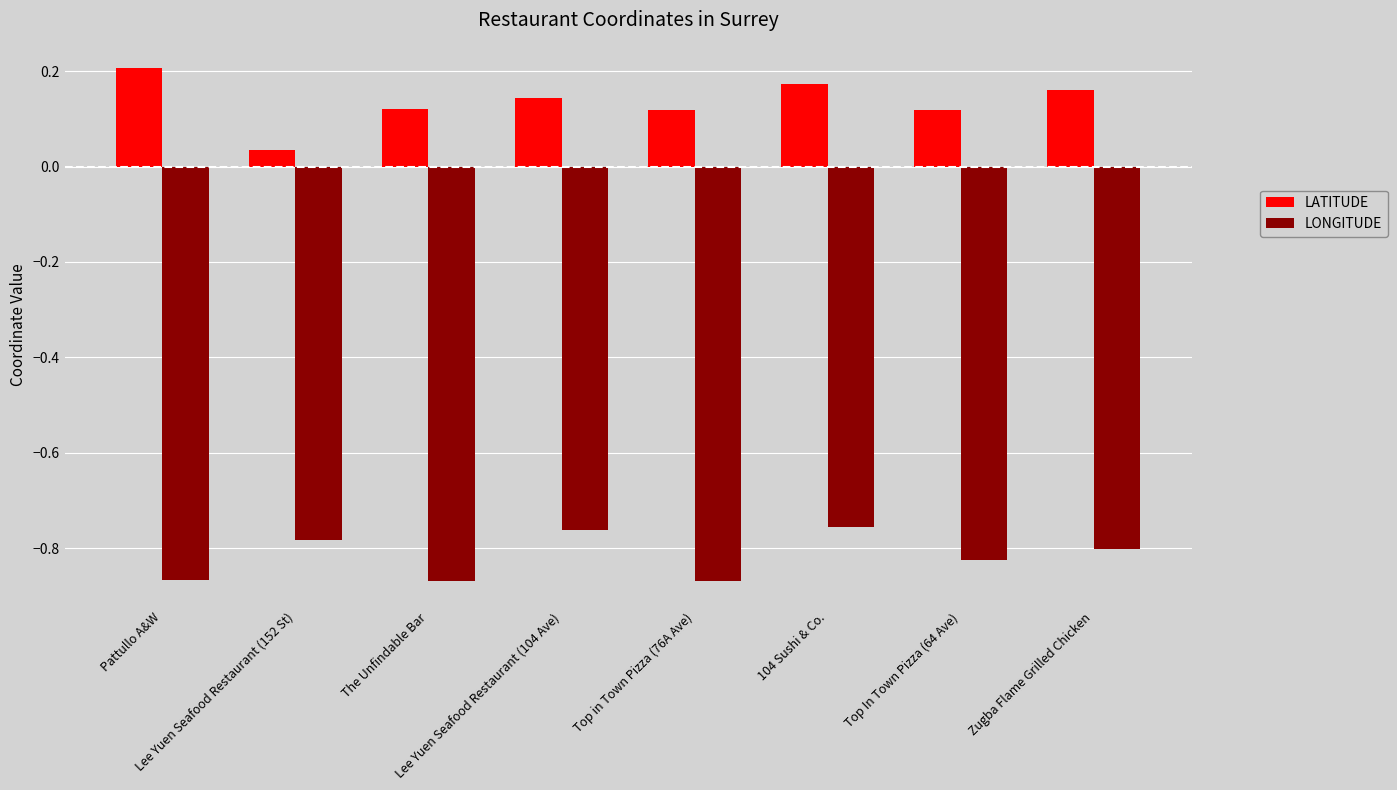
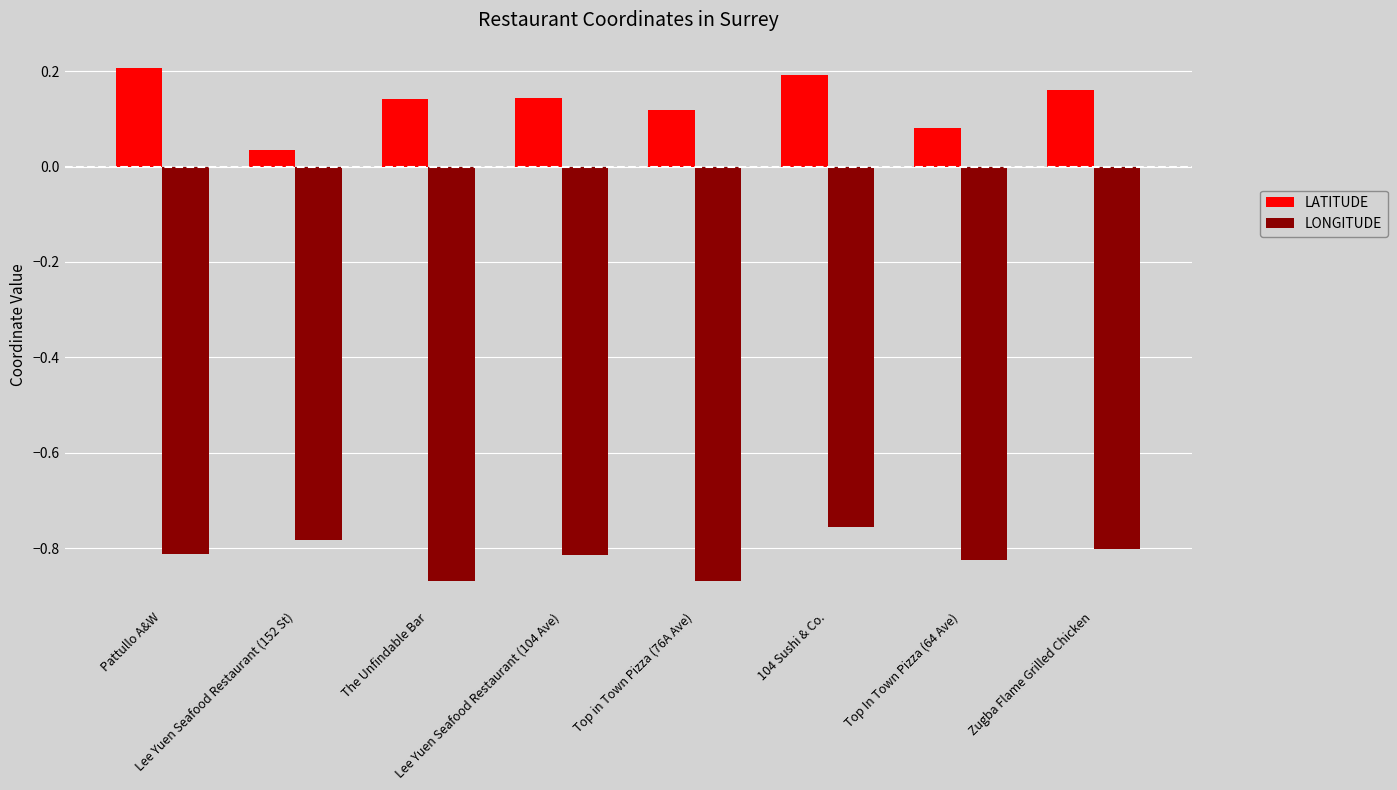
LONGITUDE, Pattullo A&W: -0.87 -> -0.81
LATITUDE, The Unfindable Bar: 0.12 -> 0.14
LONGITUDE, Lee Yuen Seafood Restaurant (104 Ave): -0.76 -> -0.81
LATITUDE, 104 Sushi & Co.: 0.17 -> 0.19
LATITUDE, Top In Town Pizza (64 Ave): 0.12 -> 0.08
